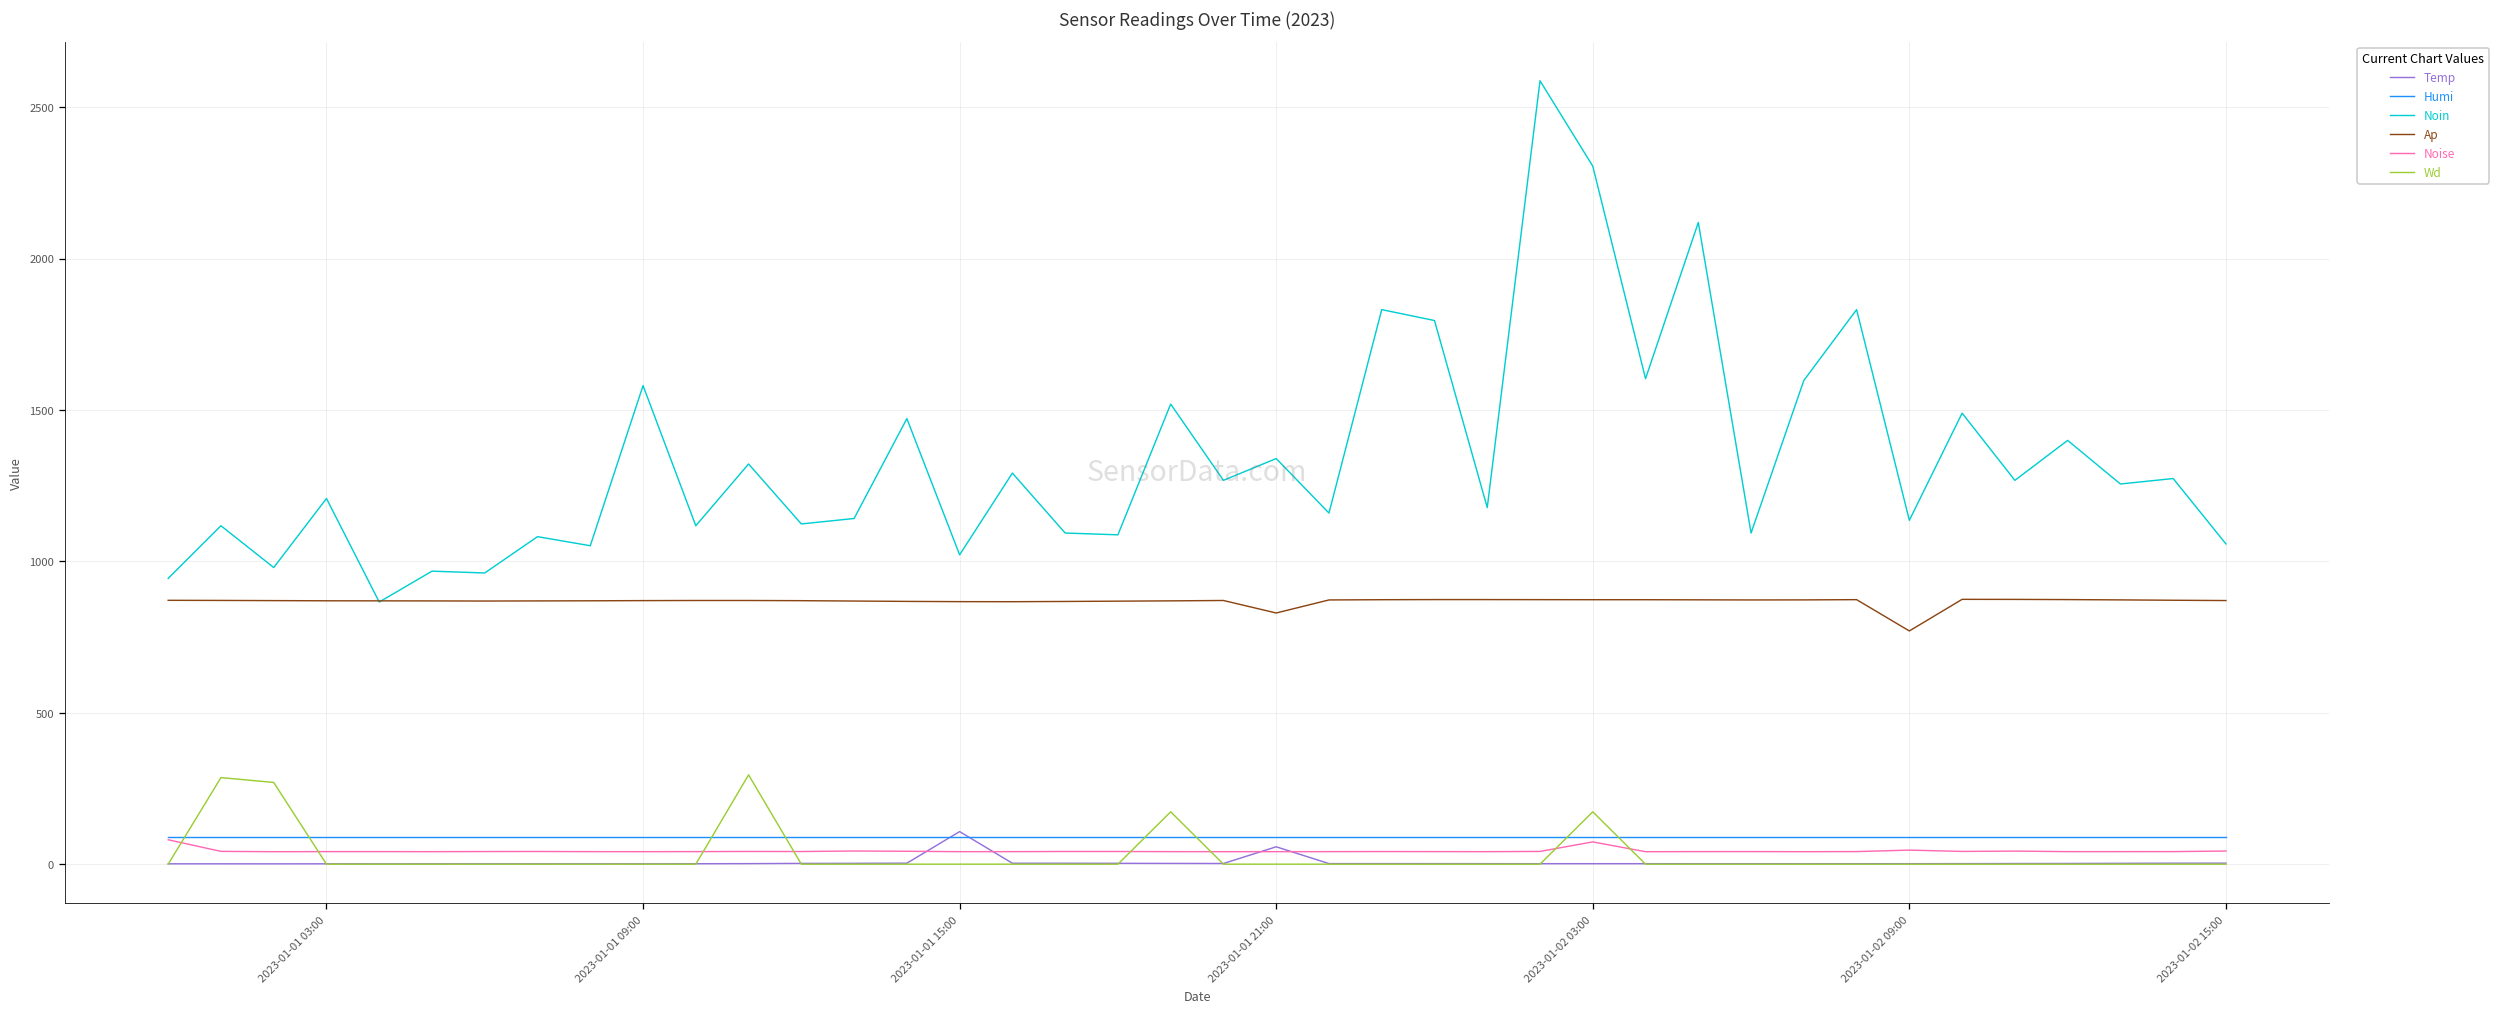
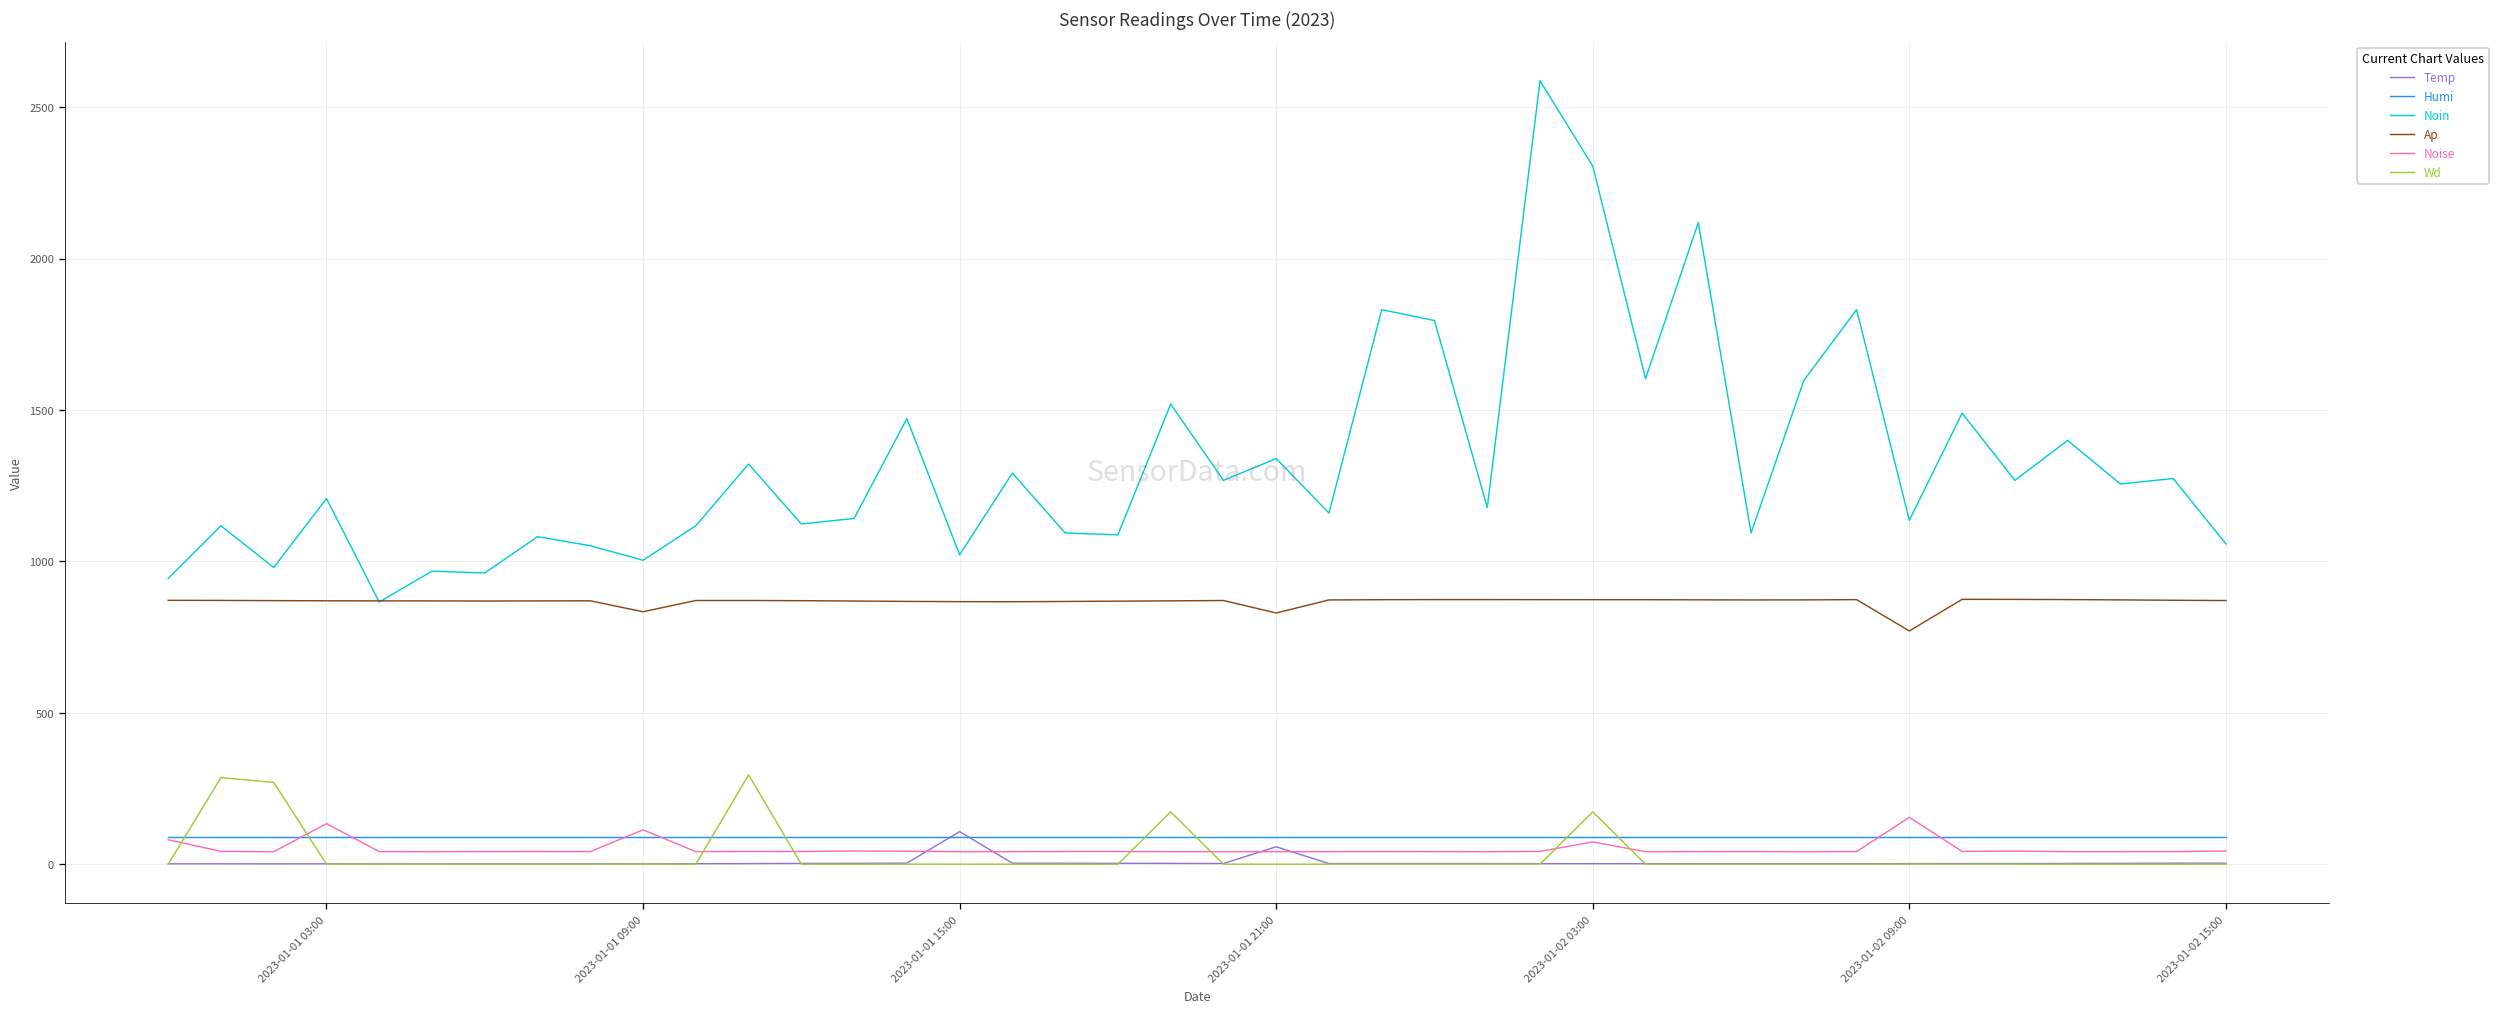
Noise, 2023-01-01 03:00: 40 -> 130
Noin, 2023-01-01 09:00: 1580 -> 1000
Ap, 2023-01-01 09:00: 870 -> 830
Noise, 2023-01-01 09:00: 40 -> 110
Noise, 2023-01-02 09:00: 50 -> 150
